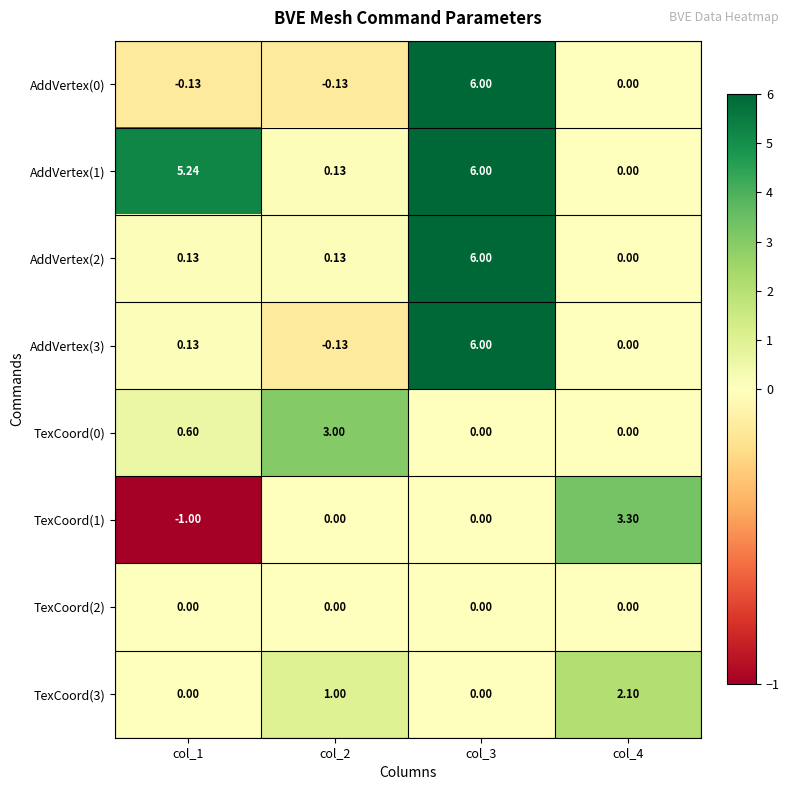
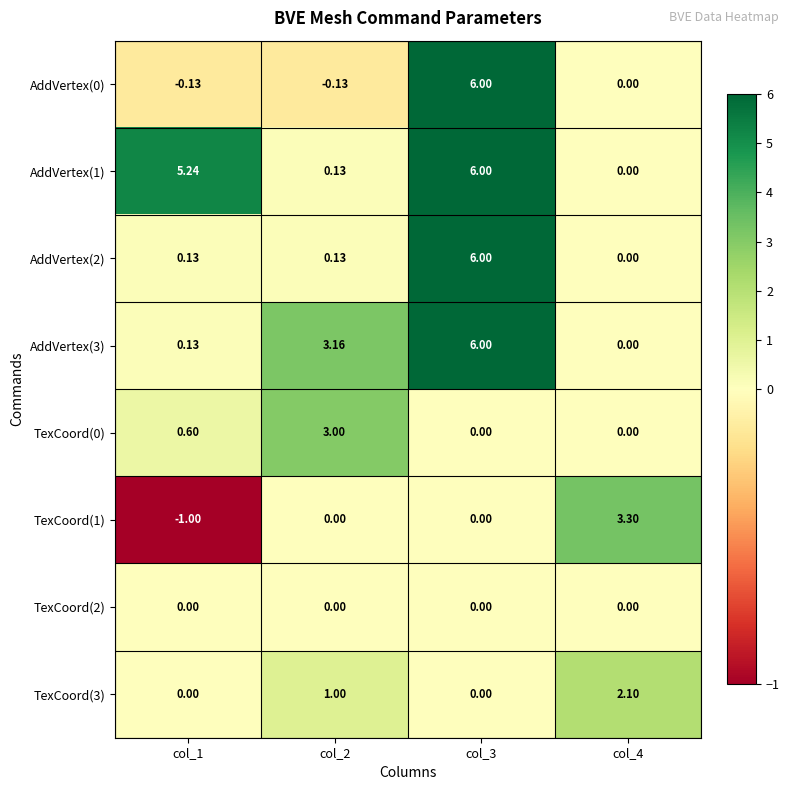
AddVertex(3), col_2: -0.13 -> 3.16
